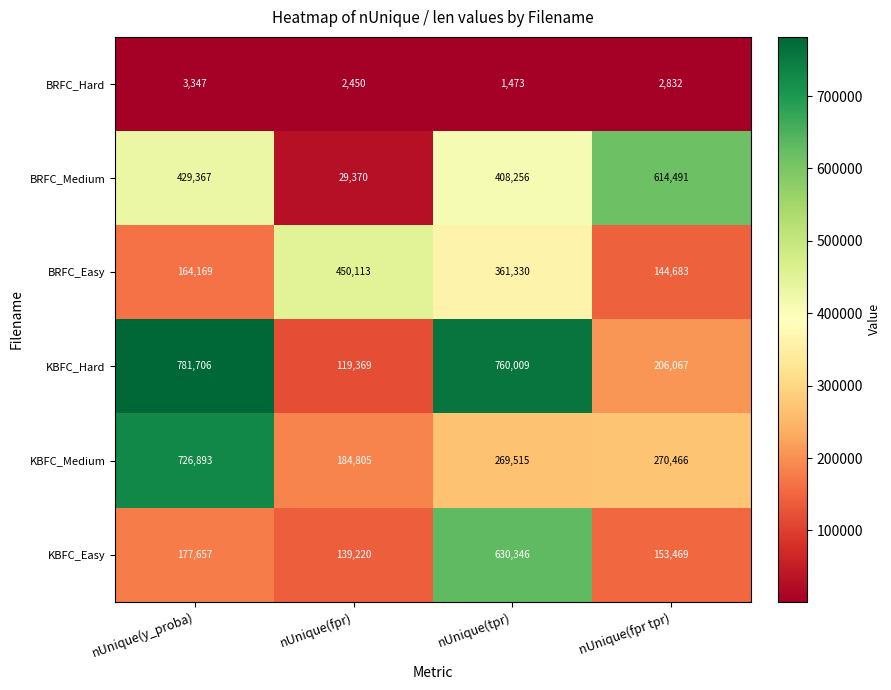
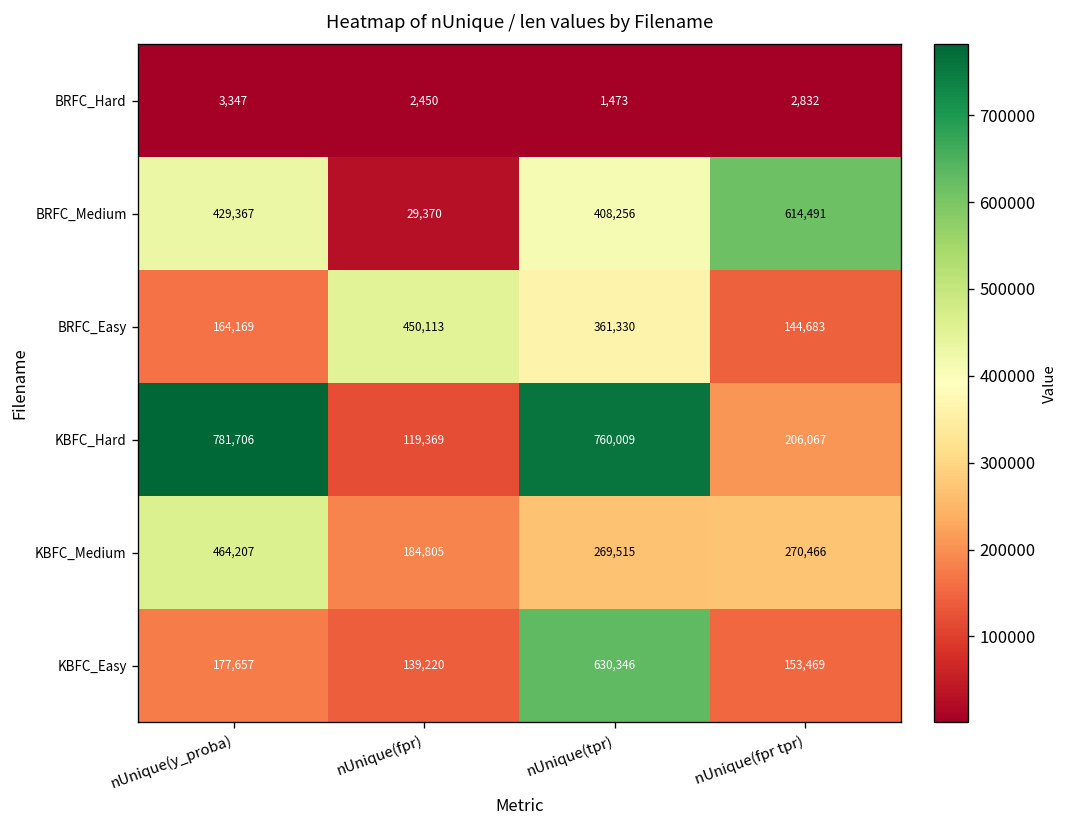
KBFC_Medium, nUnique(y_proba): 726,893 -> 464,207
